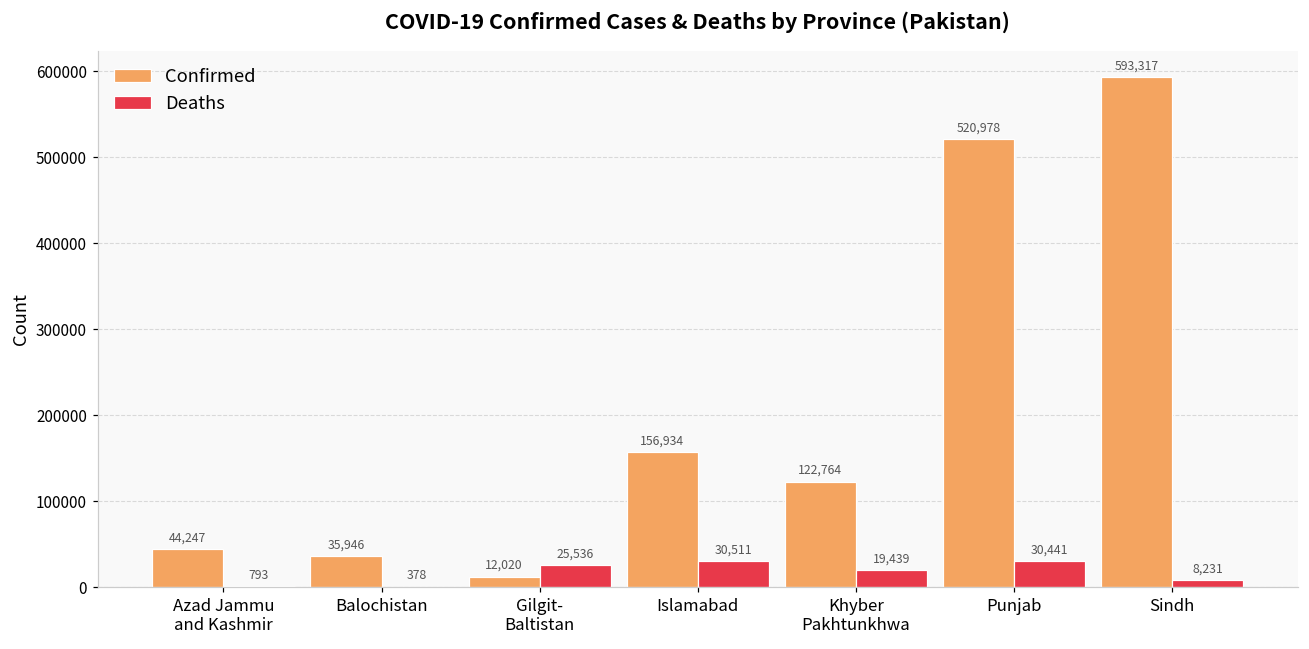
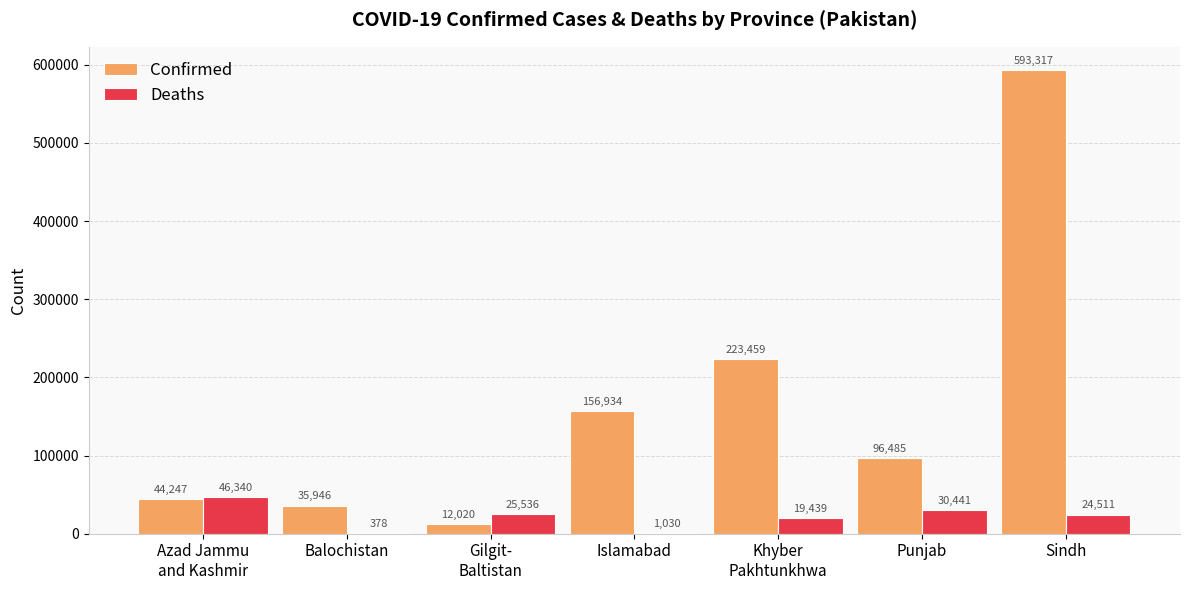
Deaths, Azad Jammu and Kashmir: 793 -> 46,340
Deaths, Islamabad: 30,511 -> 1,030
Confirmed, Khyber Pakhtunkhwa: 122,764 -> 223,459
Confirmed, Punjab: 520,978 -> 96,485
Deaths, Sindh: 8,231 -> 24,511
